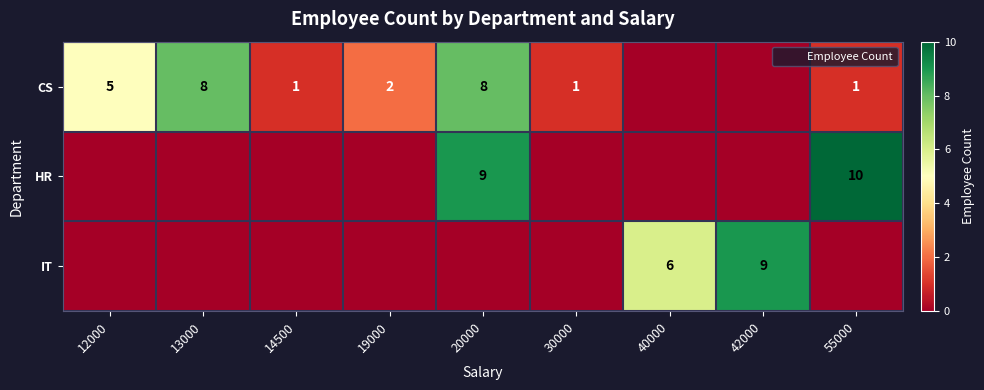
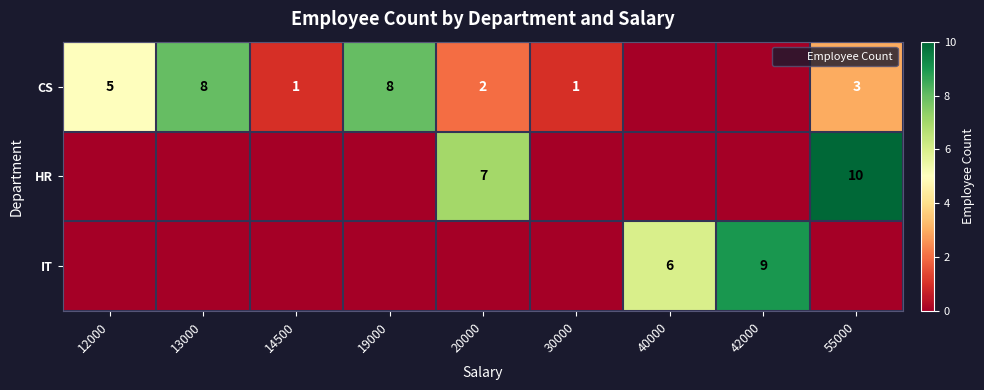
CS, 19000: 2 -> 8
CS, 20000: 8 -> 2
CS, 55000: 1 -> 3
HR, 20000: 9 -> 7
